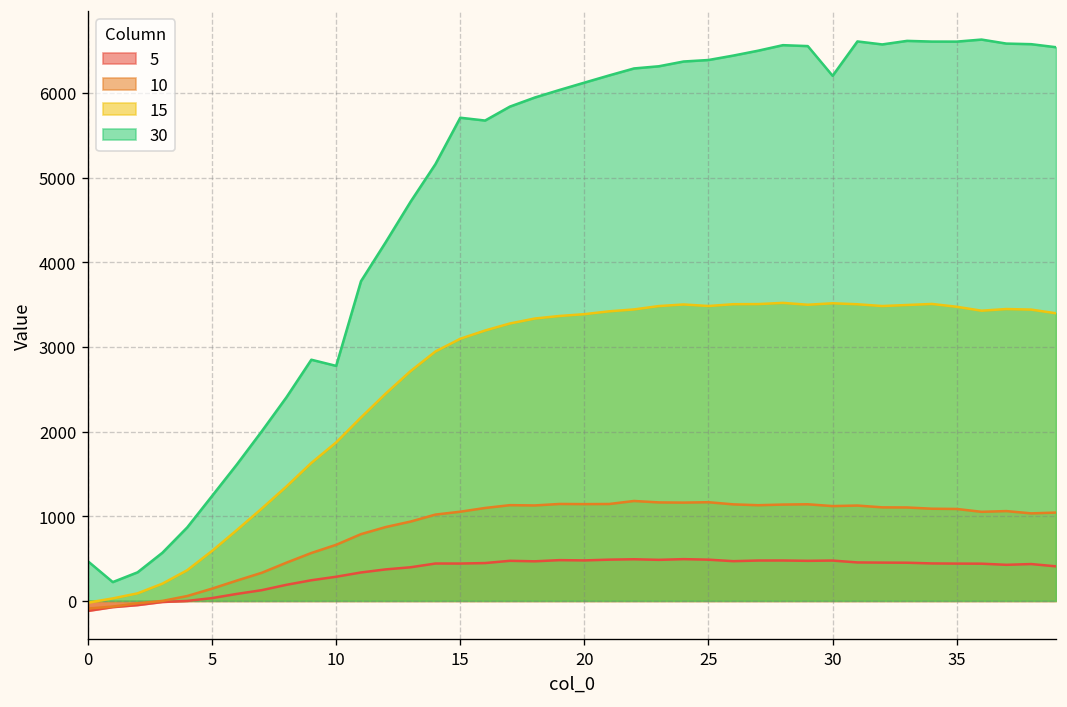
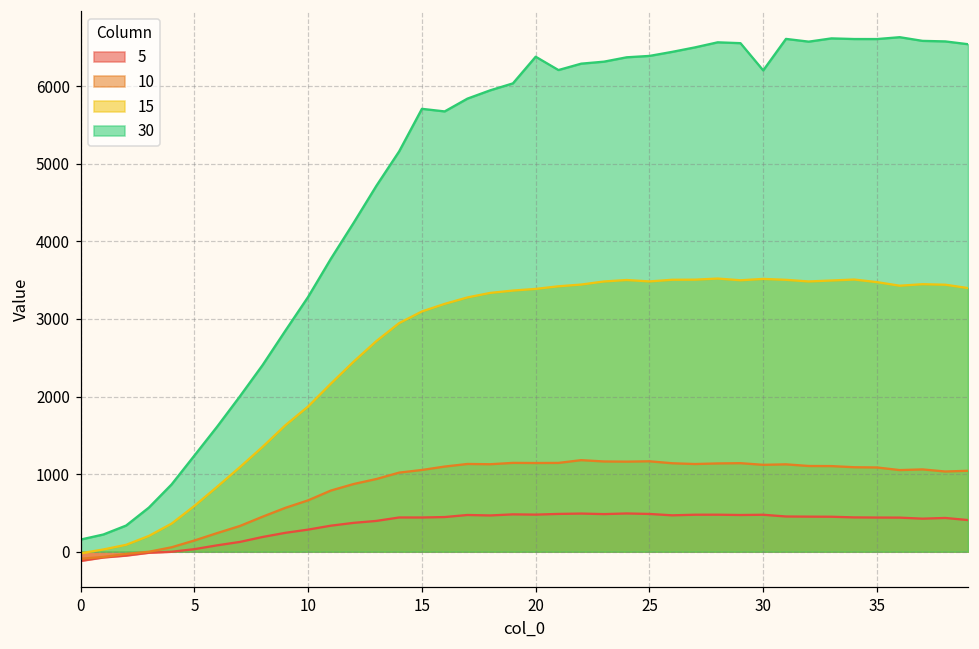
30, 0: 500 -> 200
30, 10: 2800 -> 3300
30, 20: 6100 -> 6400
